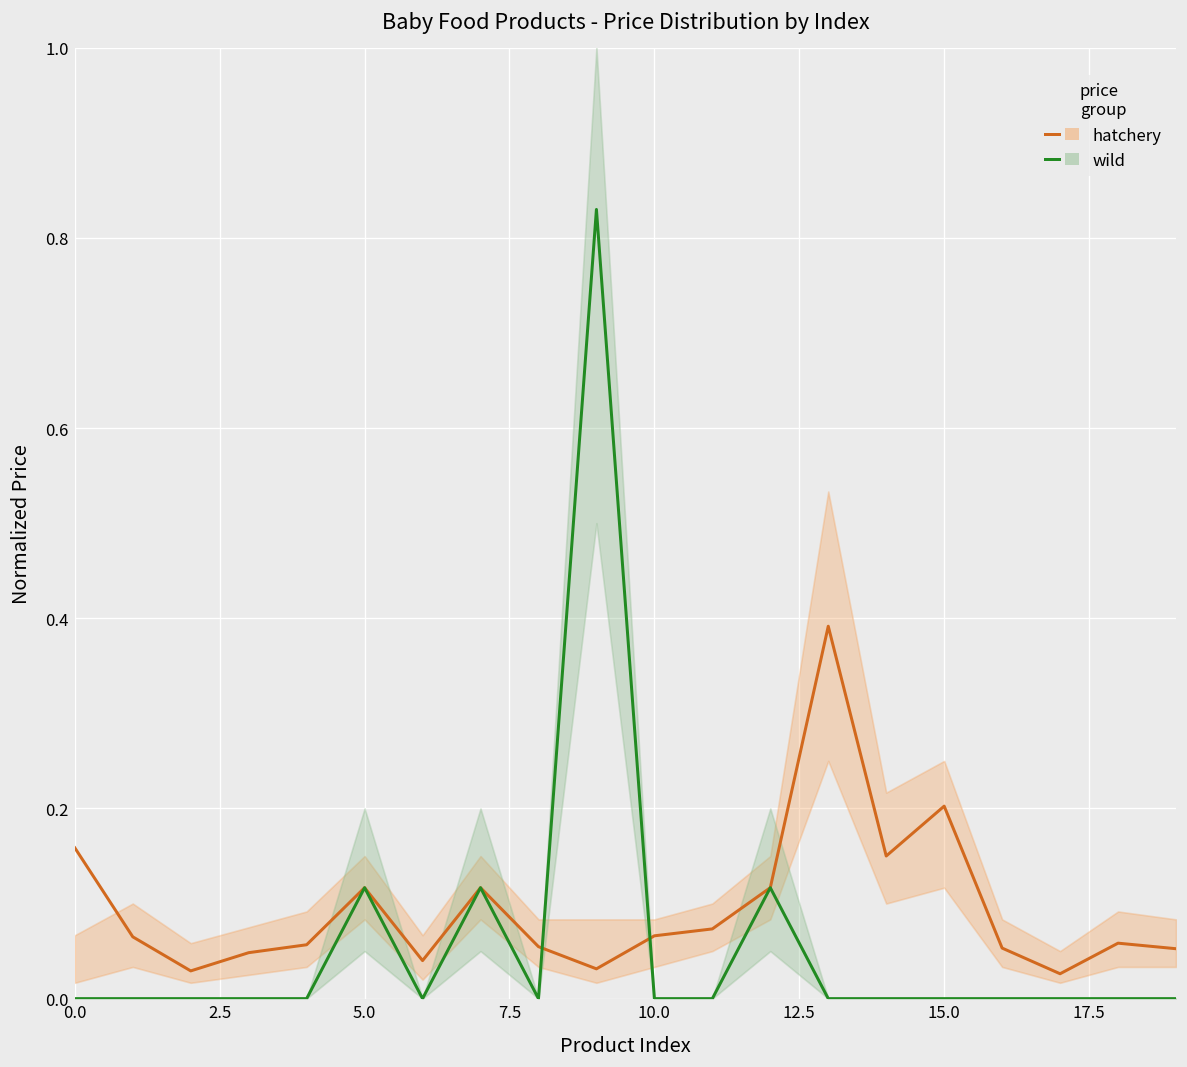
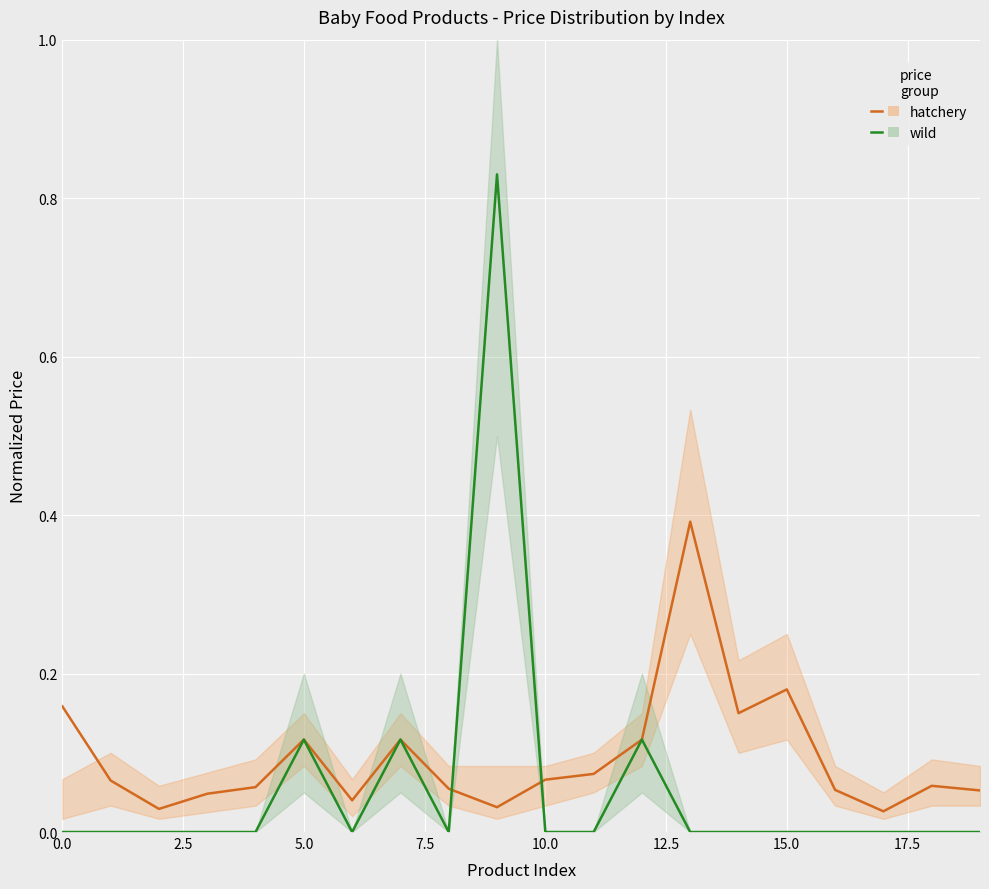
hatchery, 15.0: 0.20 -> 0.18
